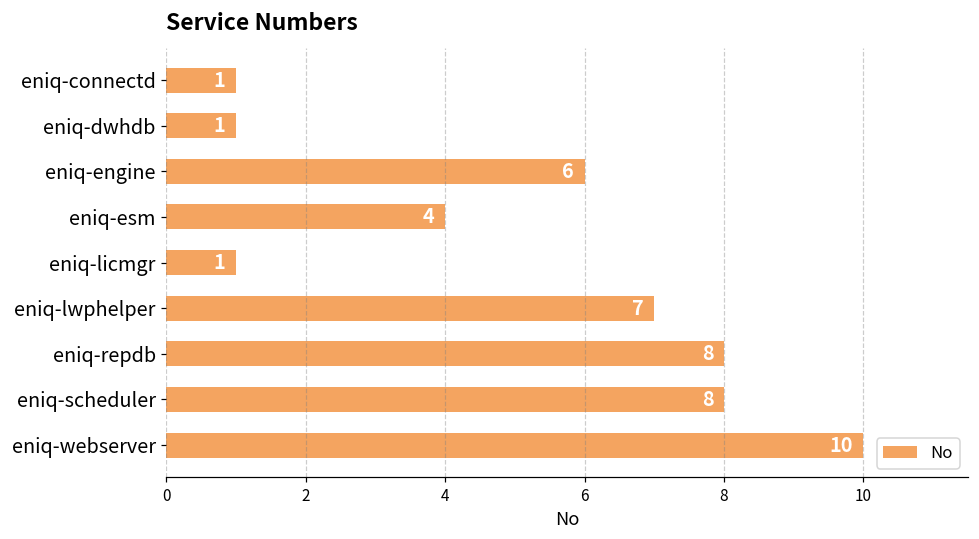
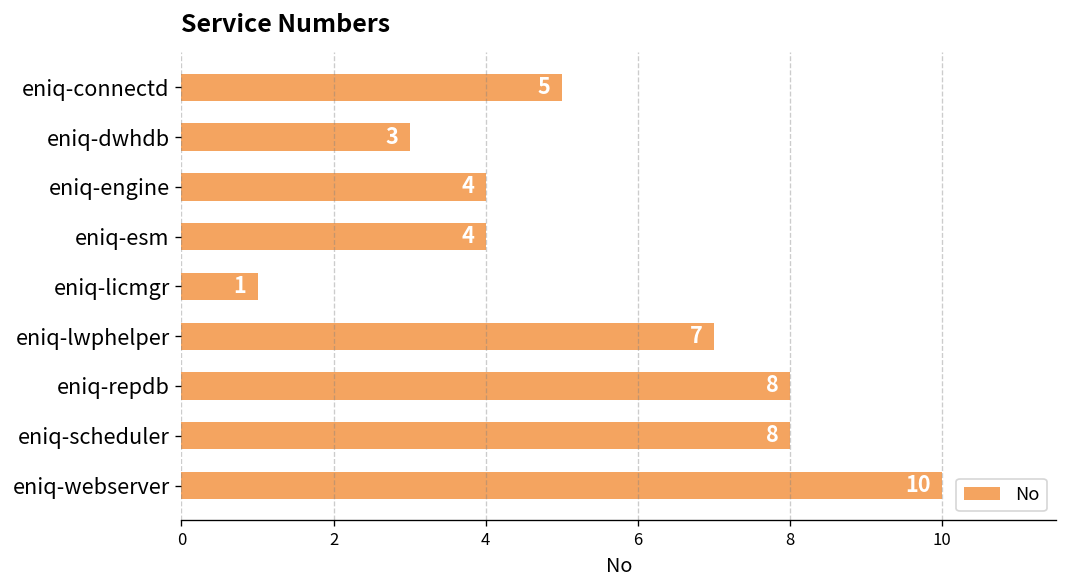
eniq-connectd: 1 -> 5
eniq-dwhdb: 1 -> 3
eniq-engine: 6 -> 4
